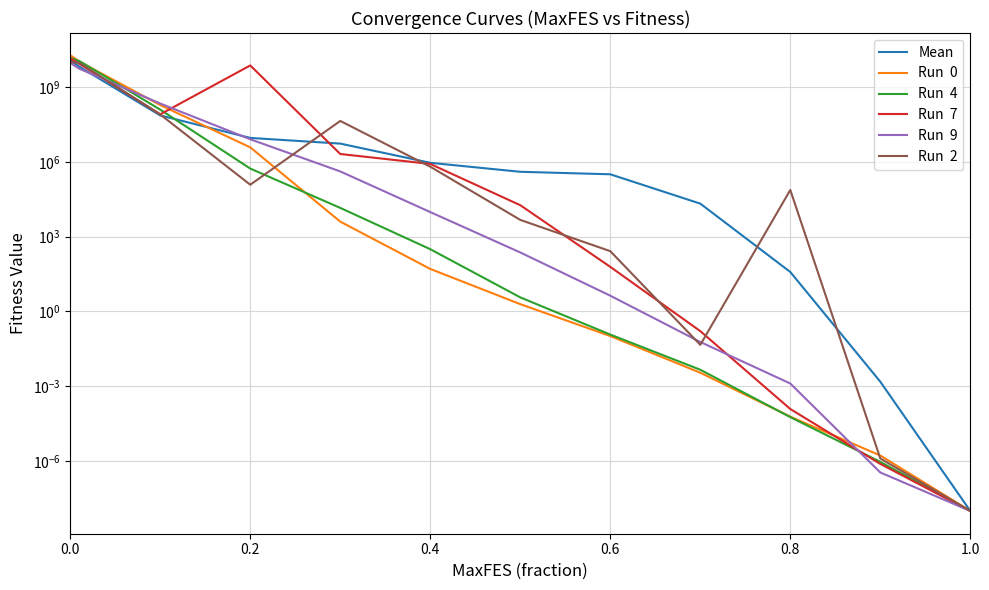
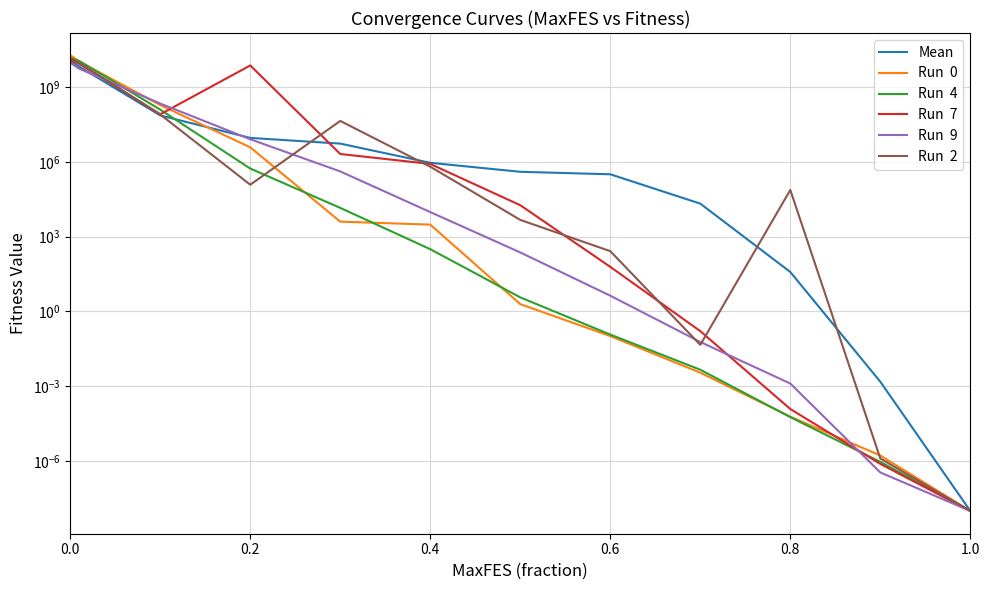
Run 0, 0.4: 50 -> 3000
